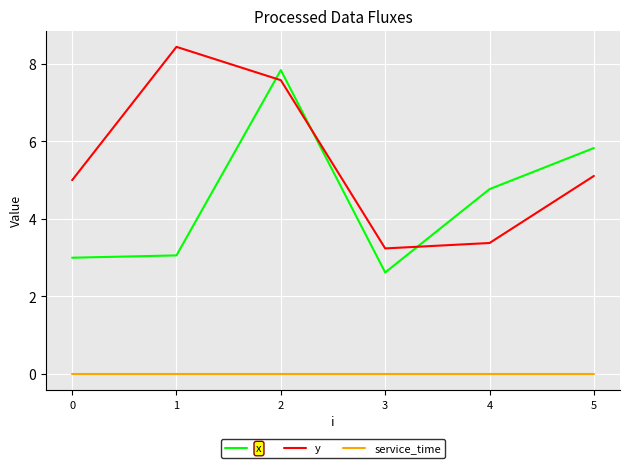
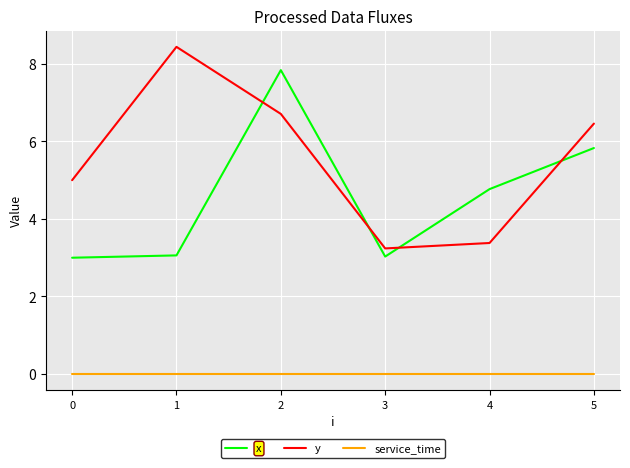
y, 2: 7.6 -> 6.7
x, 3: 2.6 -> 3.0
y, 5: 5.1 -> 6.5
